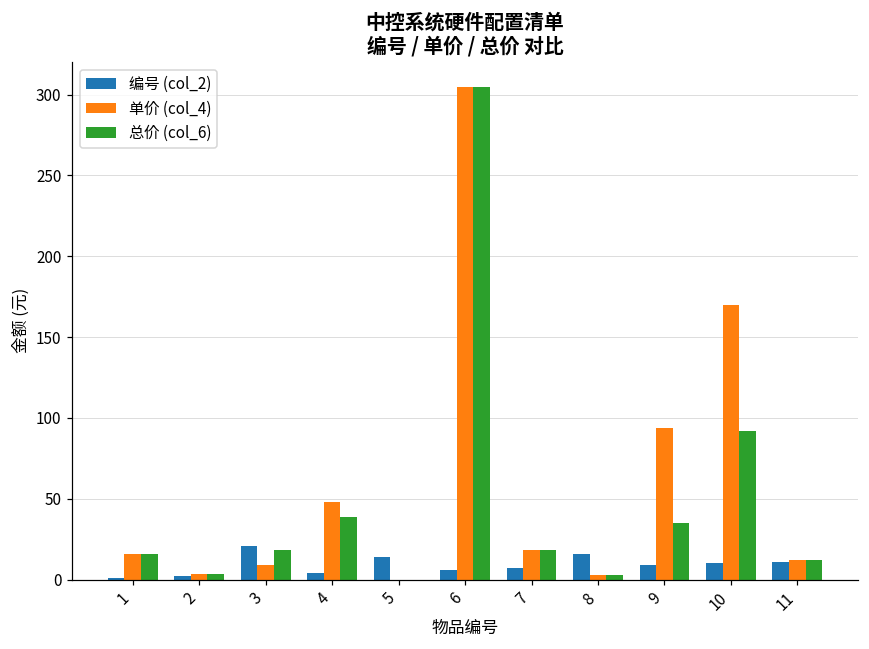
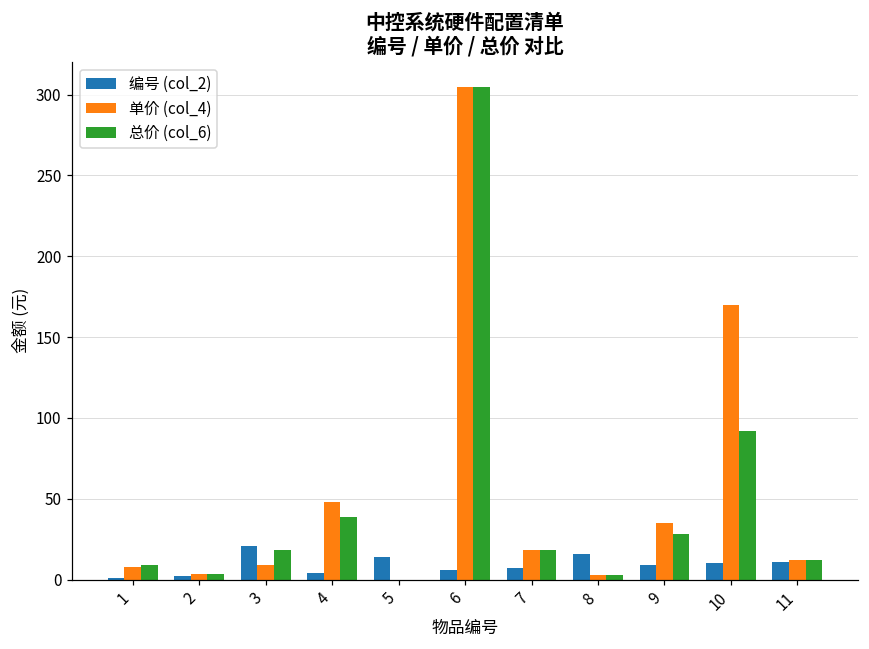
单价 (col_4), 1: 16 -> 8
总价 (col_6), 1: 16 -> 9
单价 (col_4), 9: 94 -> 35
总价 (col_6), 9: 35 -> 28
